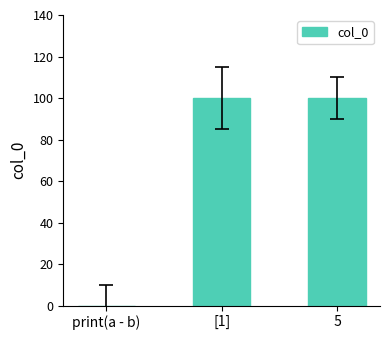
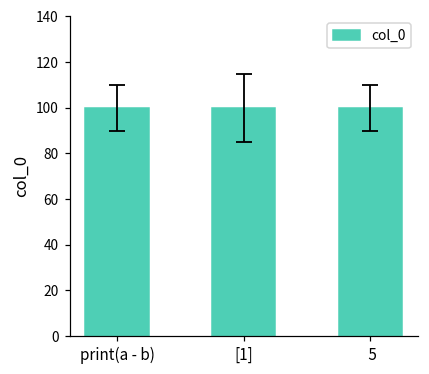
col_0, print(a - b): 0 -> 100
